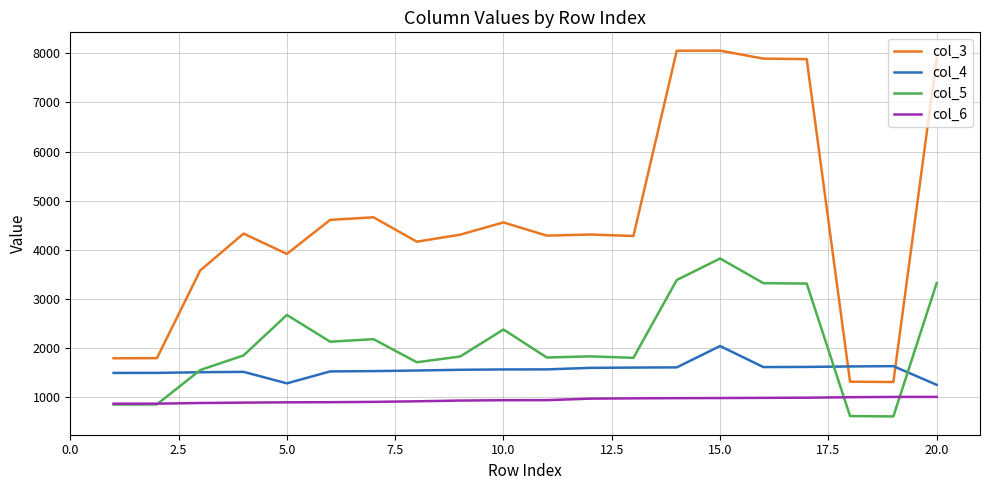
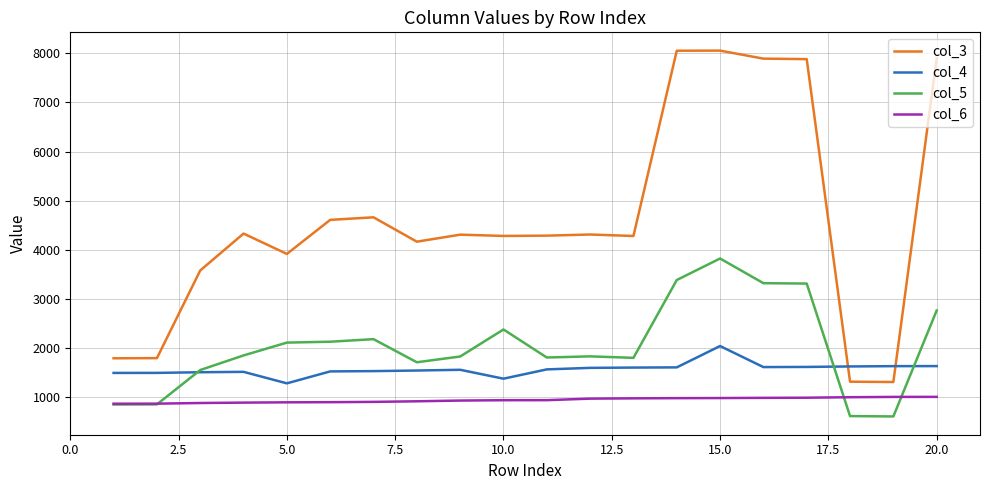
col_5, 5.0: 2700 -> 2100
col_3, 10.0: 4600 -> 4300
col_4, 10.0: 1600 -> 1400
col_4, 20.0: 1300 -> 1600
col_5, 20.0: 3300 -> 2800
